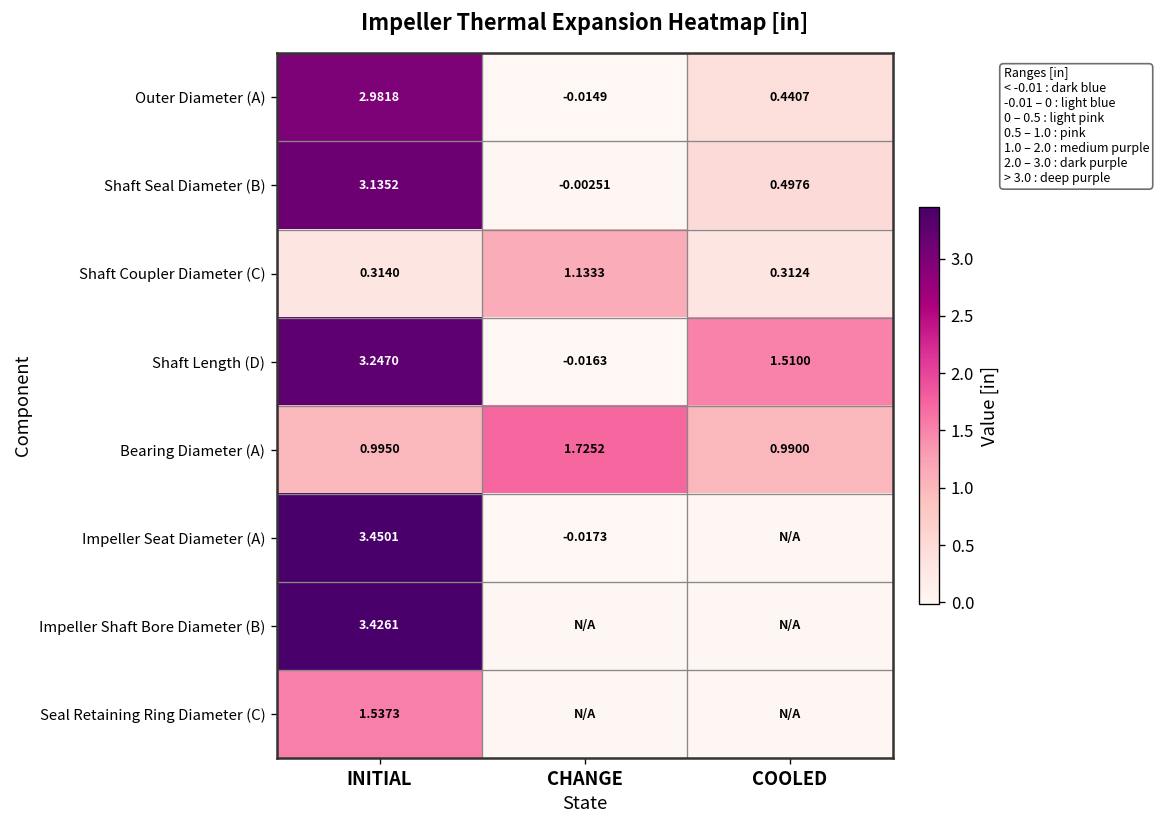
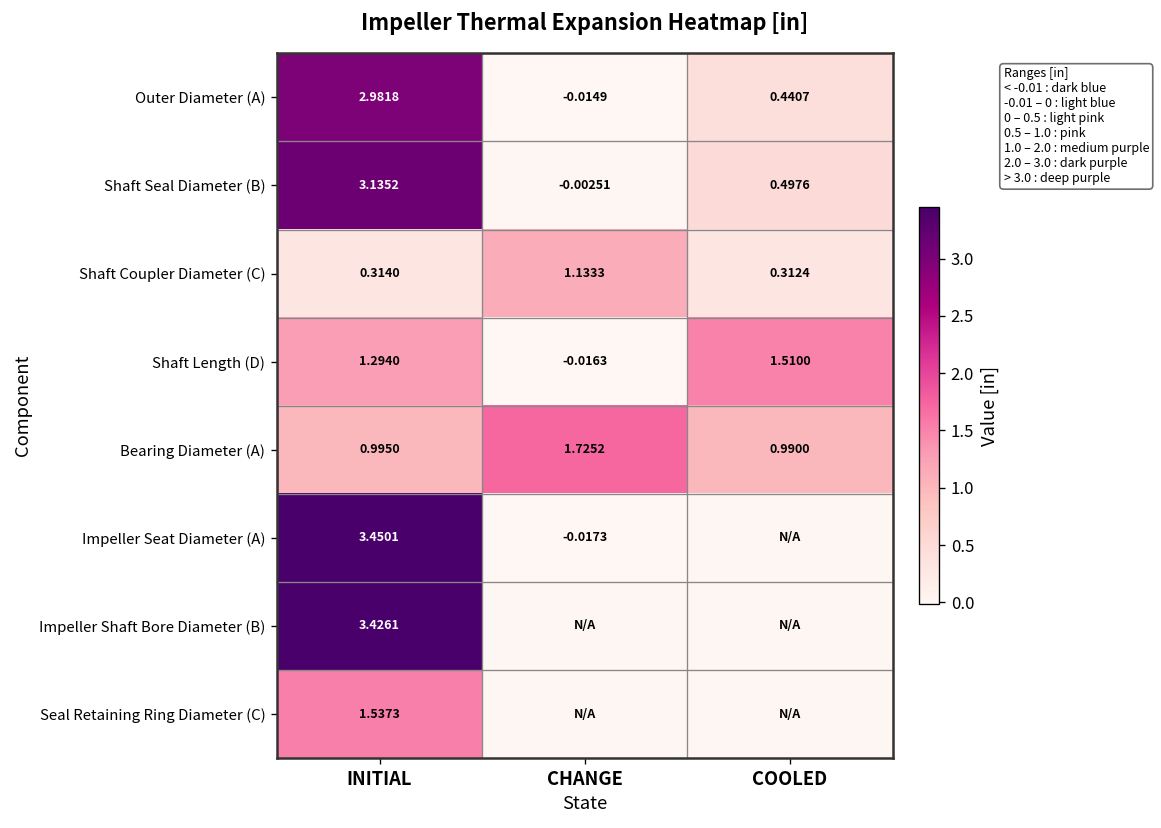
Shaft Length (D), INITIAL: 3.2470 -> 1.2940
